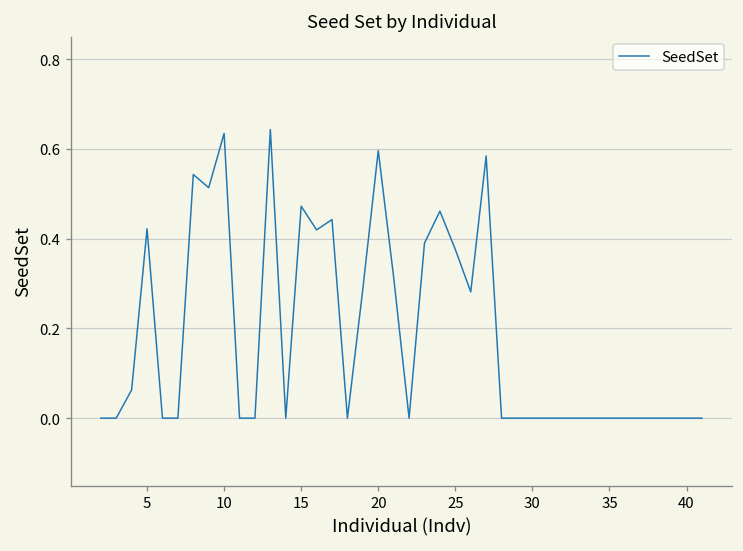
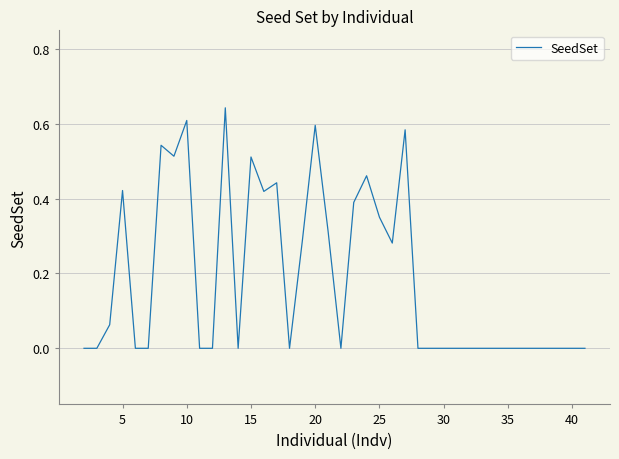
10: 0.63 -> 0.61
15: 0.47 -> 0.51
25: 0.38 -> 0.35
